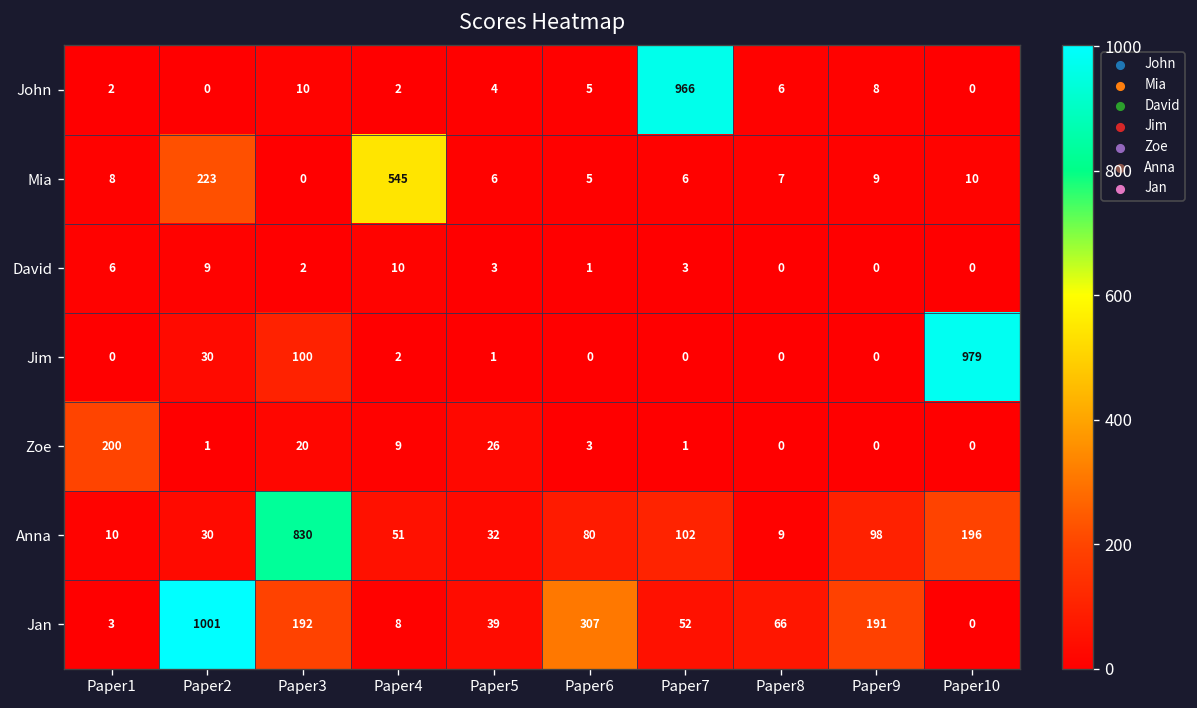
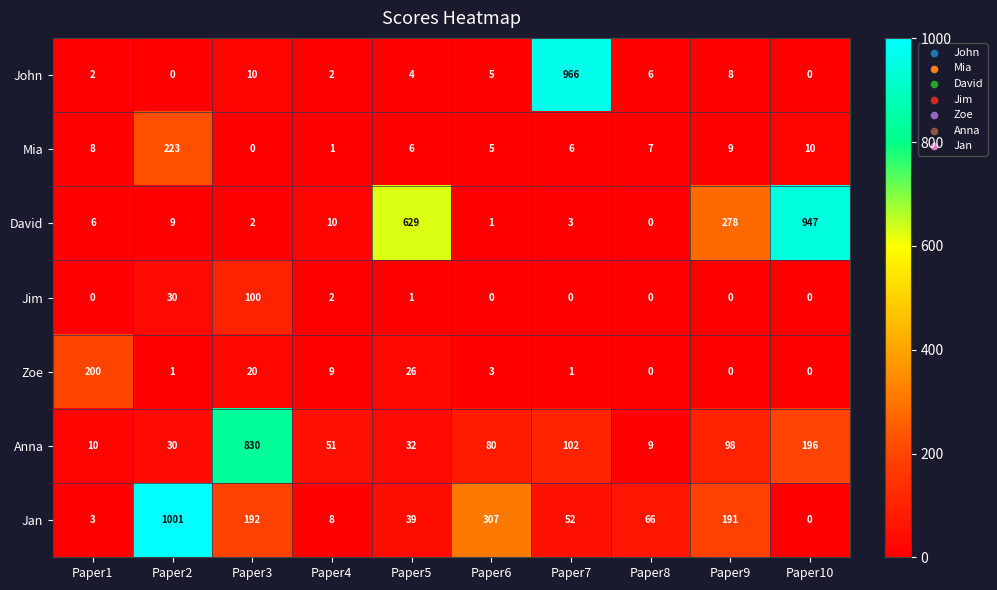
Mia, Paper4: 545 -> 1
David, Paper5: 3 -> 629
David, Paper9: 0 -> 278
David, Paper10: 0 -> 947
Jim, Paper10: 979 -> 0
